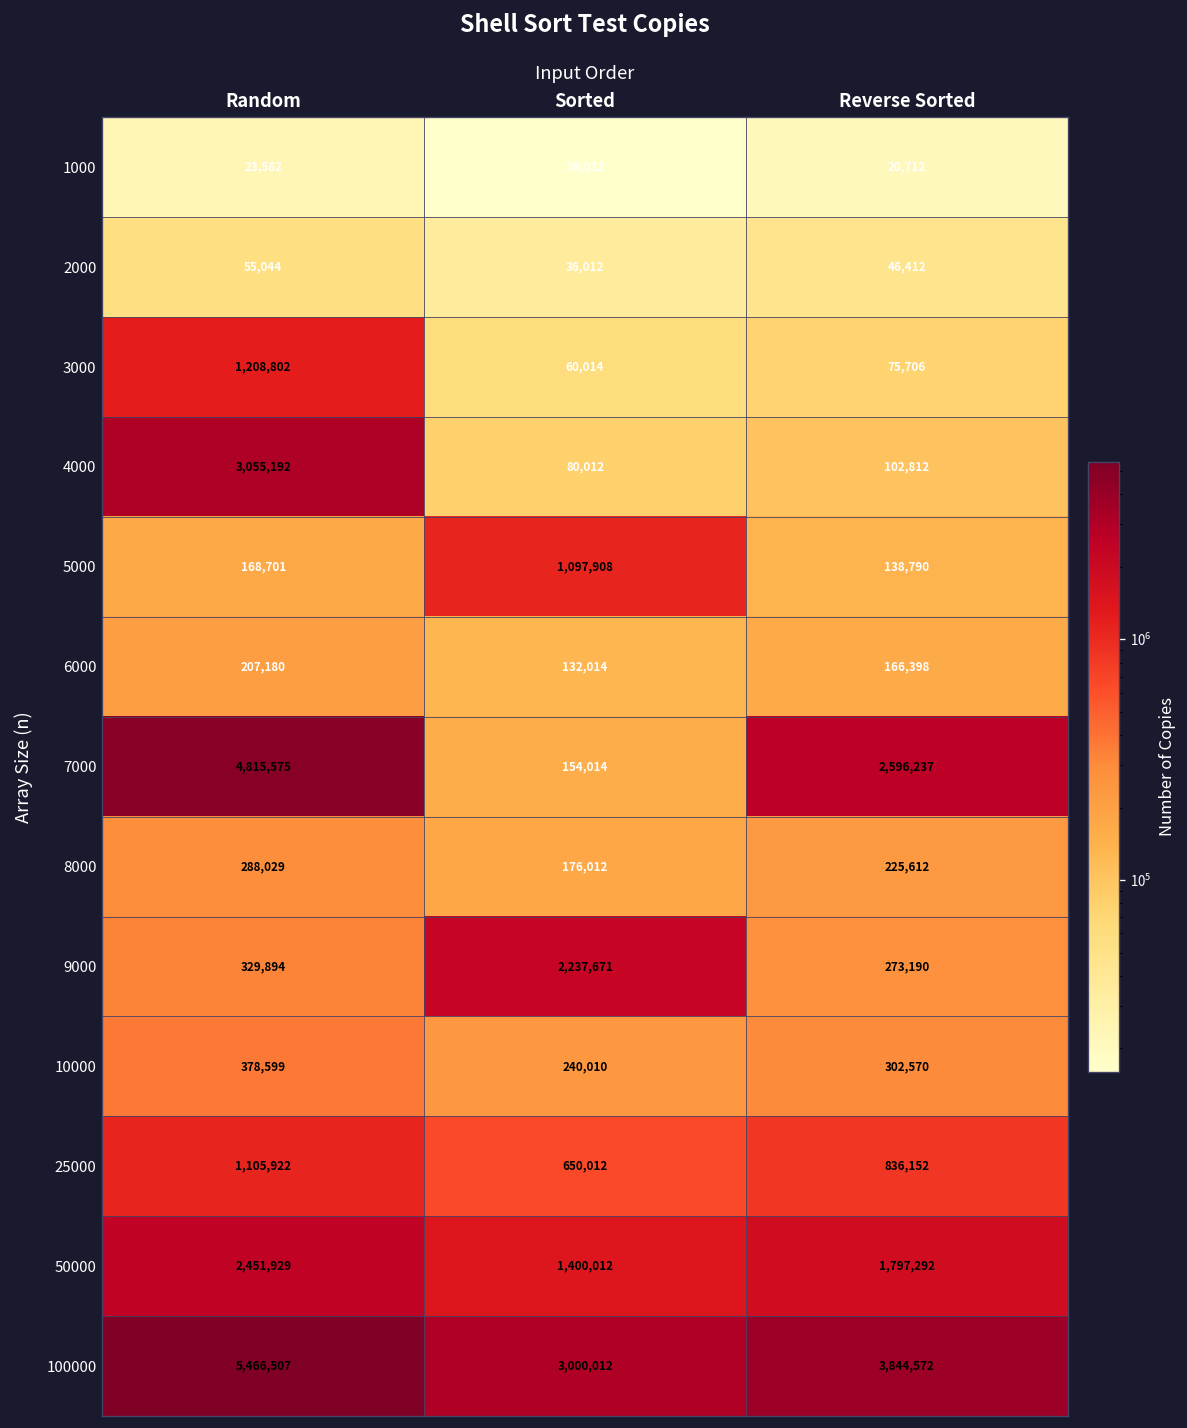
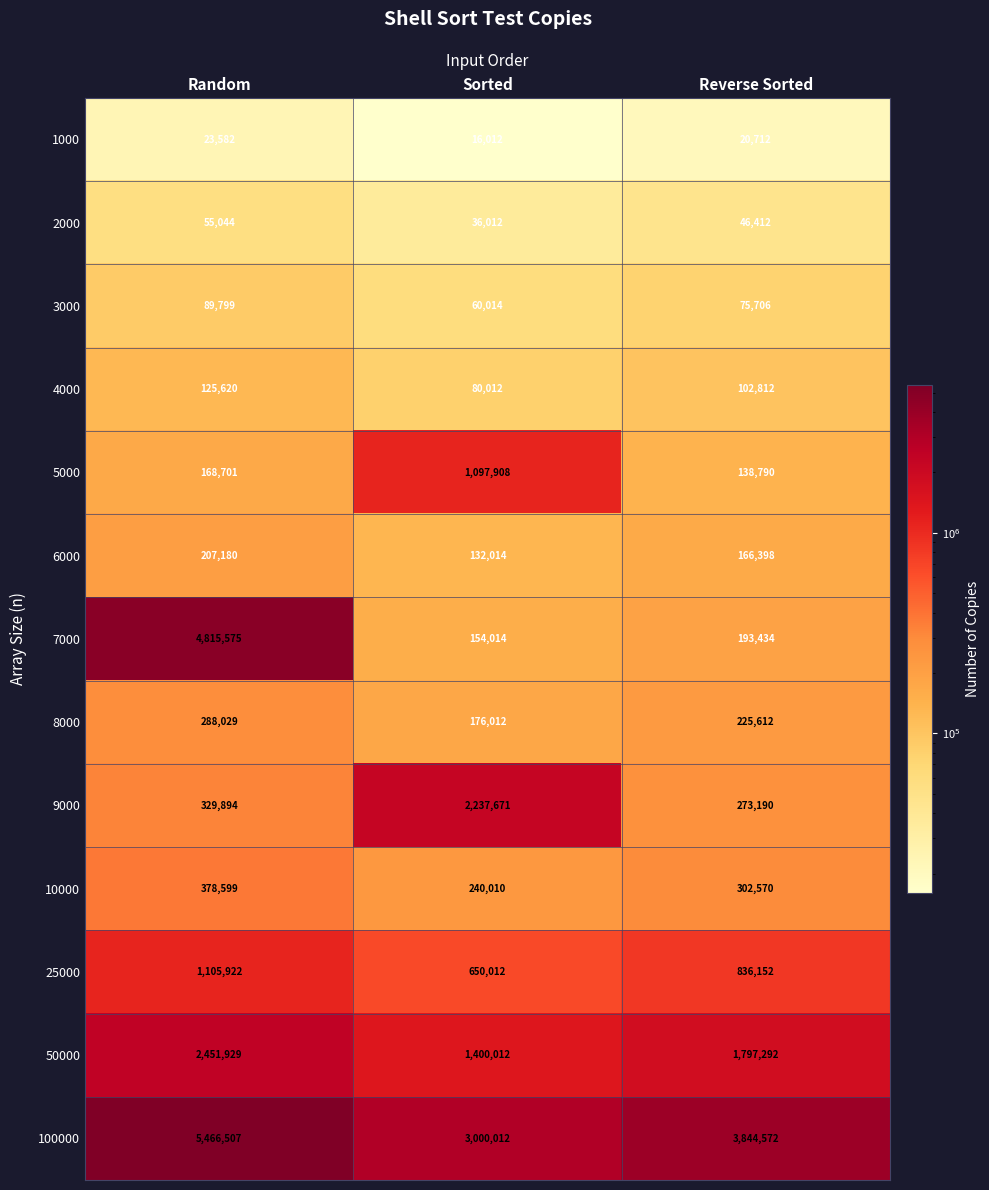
3000, Random: 1,208,802 -> 89,799
4000, Random: 3,055,192 -> 125,620
7000, Reverse Sorted: 2,596,237 -> 193,434
